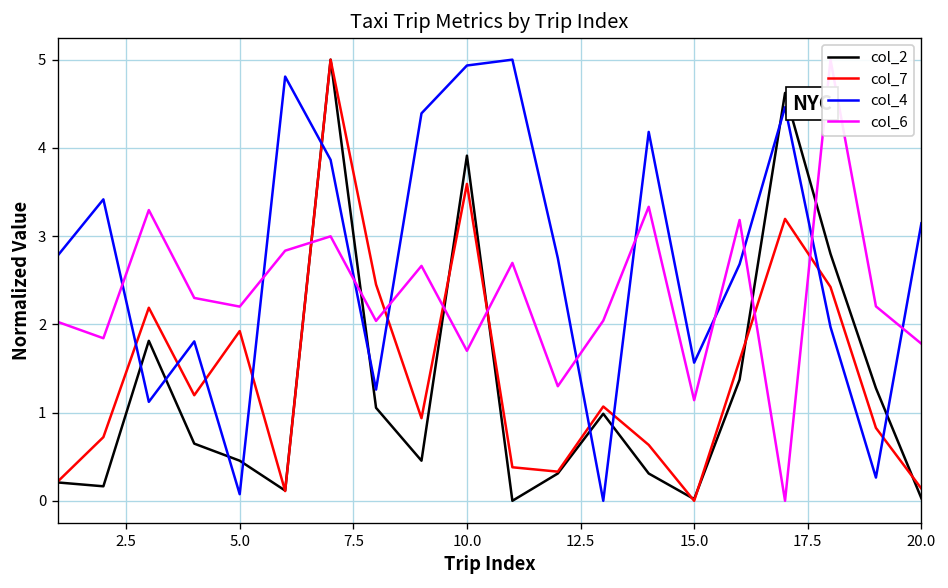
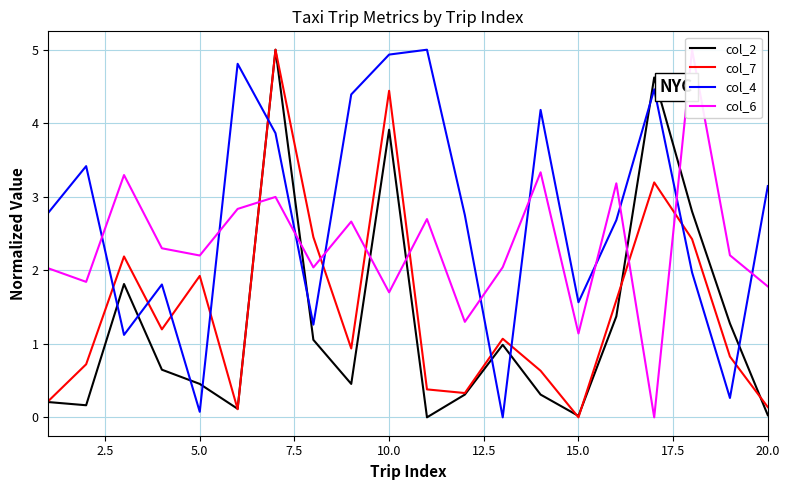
col_7, 10.0: 3.6 -> 4.4
